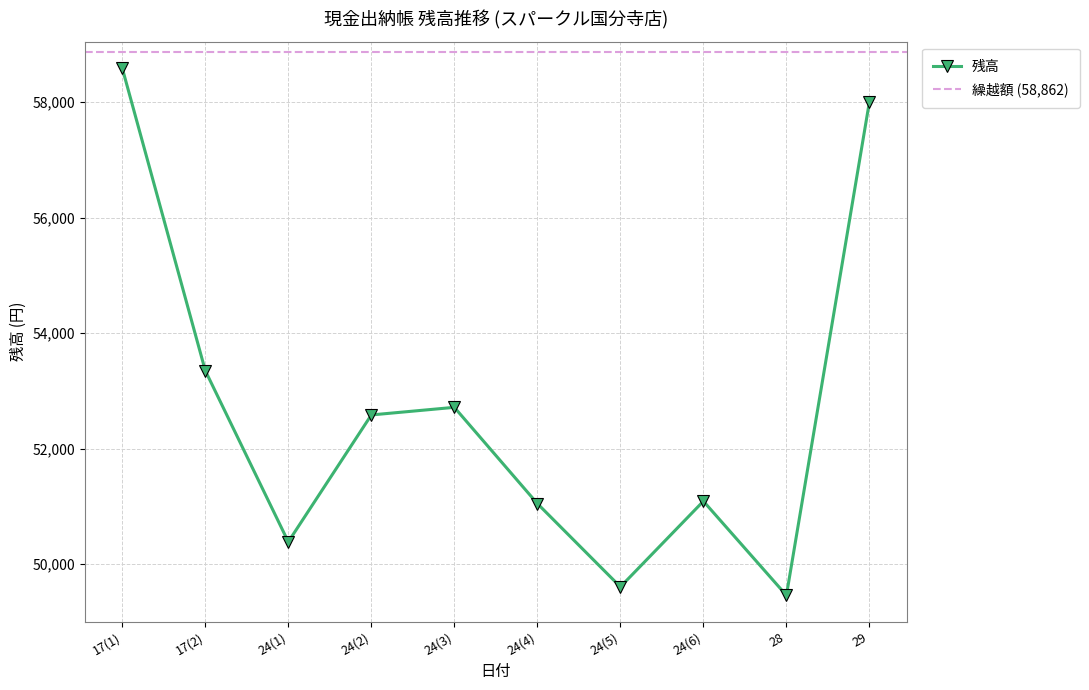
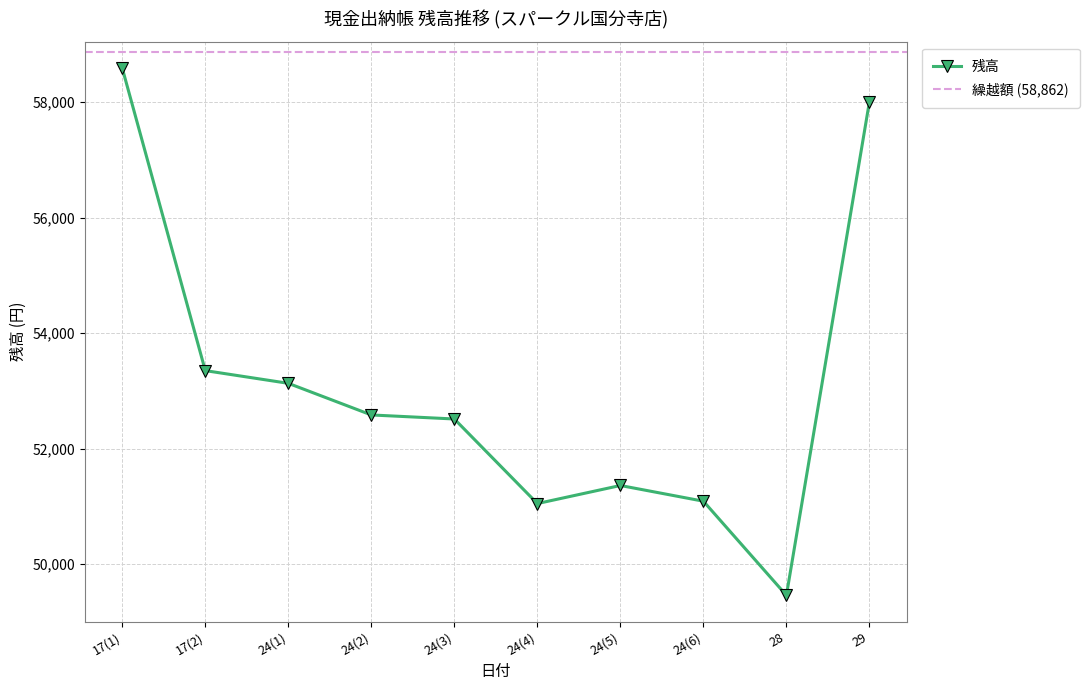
24(1): 50,400 -> 53,100
24(3): 52,700 -> 52,500
24(5): 49,600 -> 51,400
